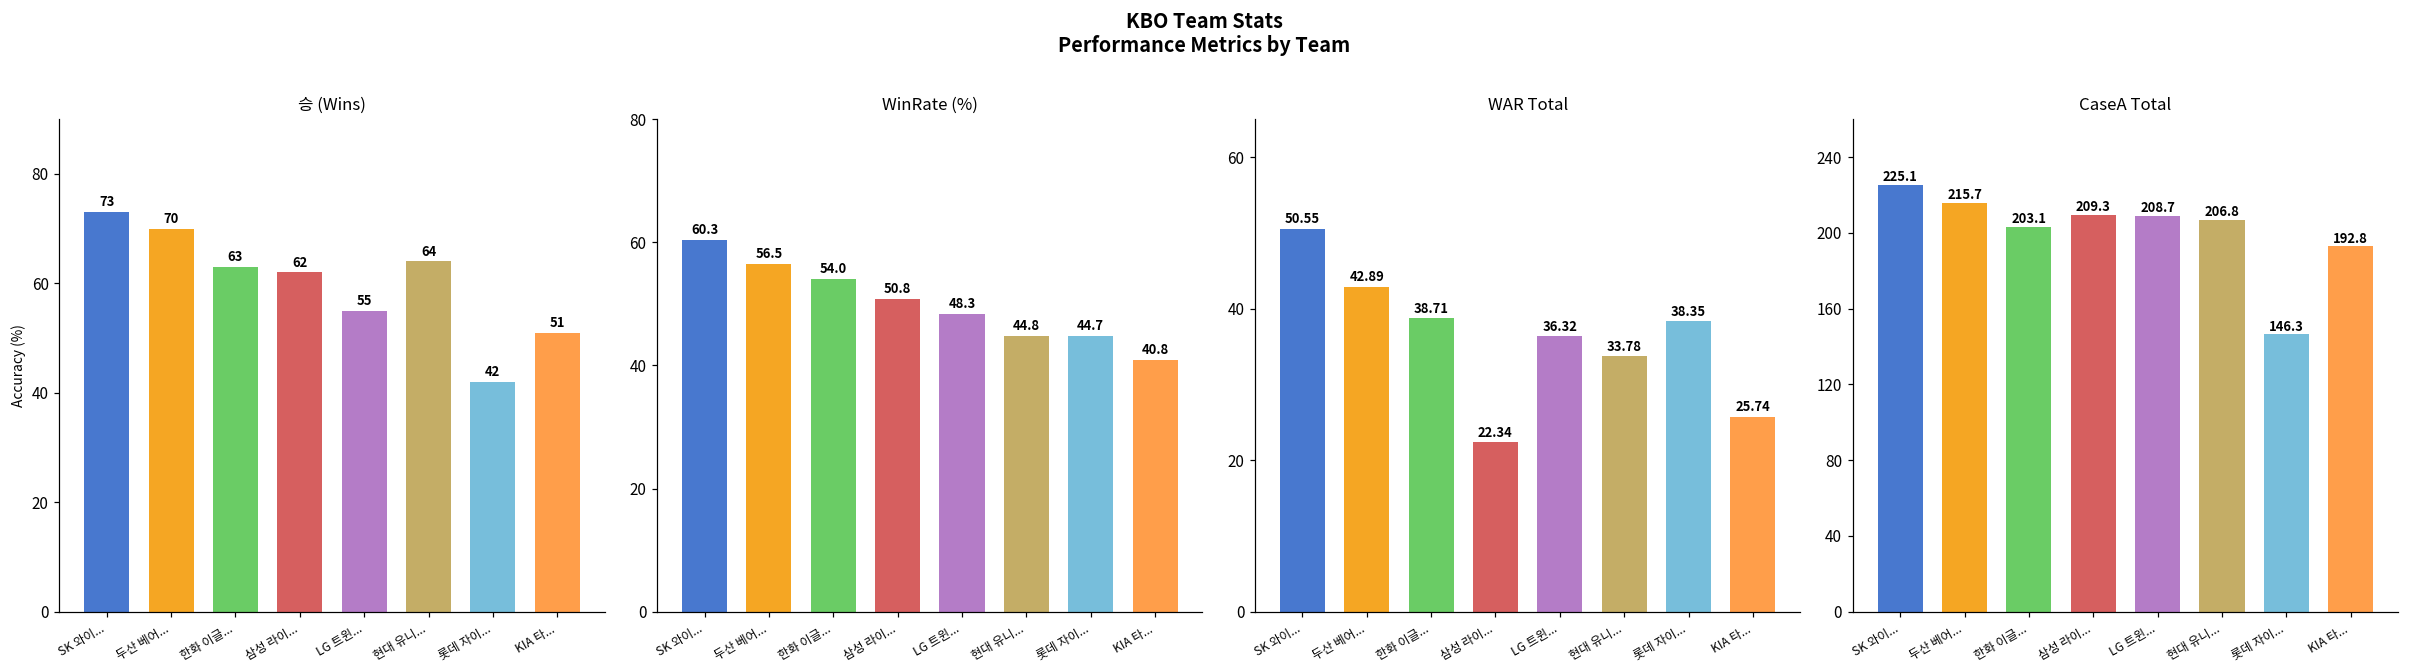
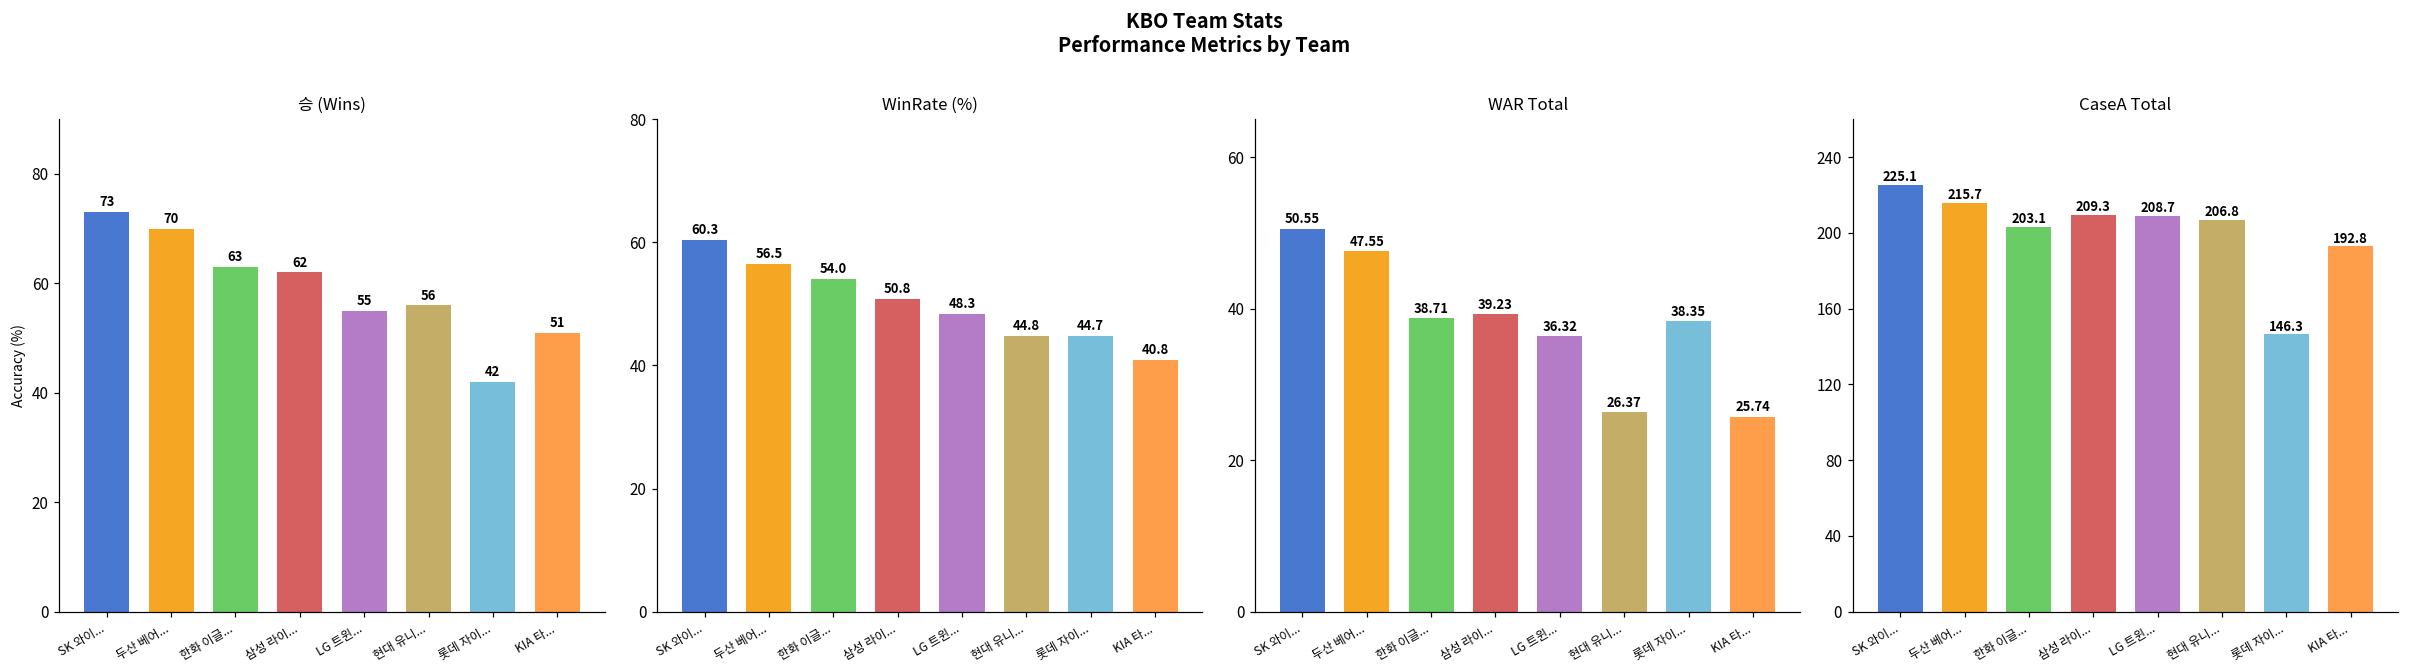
승 (Wins), 현대 유니...: 64 -> 56
WAR Total, 두산 베어...: 42.89 -> 47.55
WAR Total, 삼성 라이...: 22.34 -> 39.23
WAR Total, 현대 유니...: 33.78 -> 26.37
